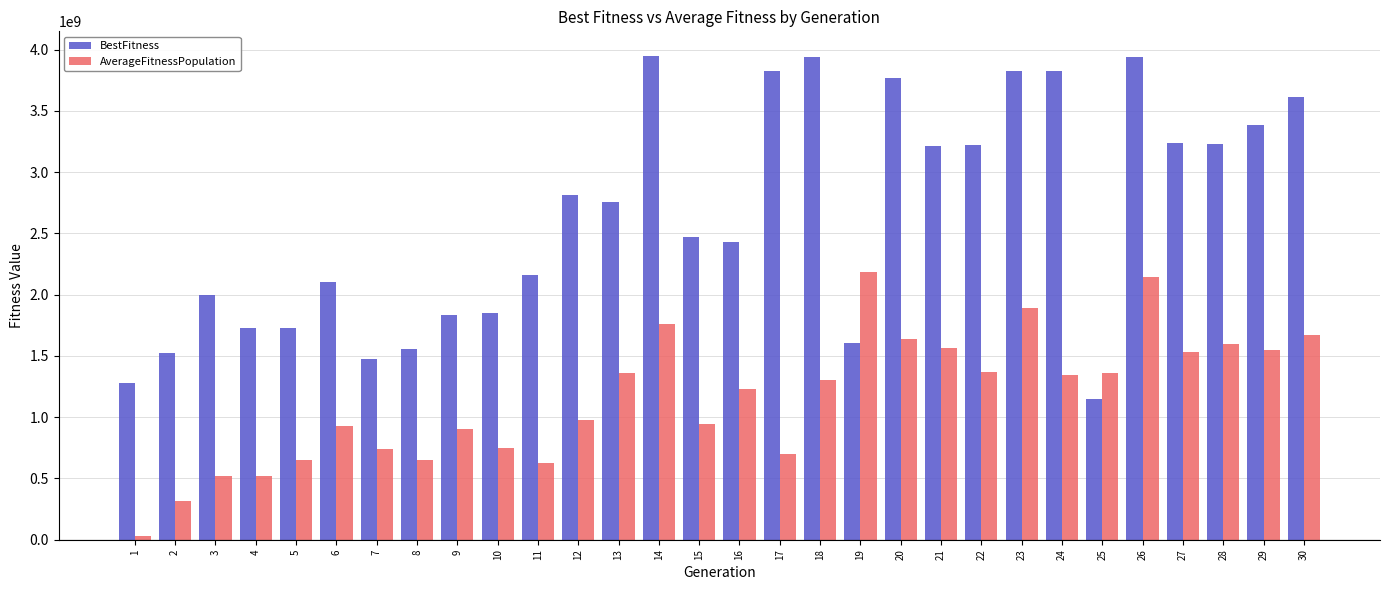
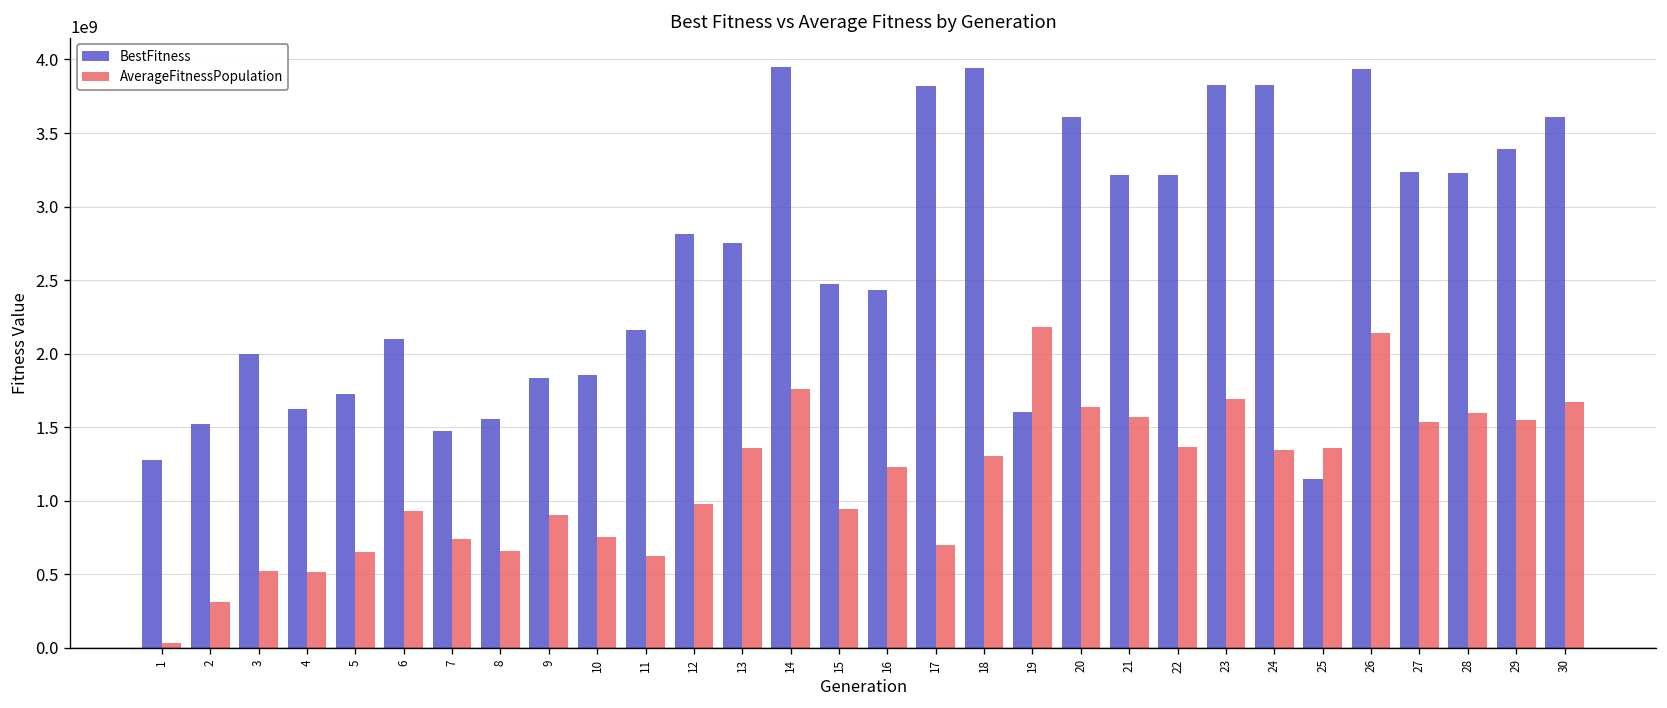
BestFitness, 4: 1720000000 -> 1620000000
BestFitness, 20: 3770000000 -> 3610000000
AverageFitnessPopulation, 23: 1890000000 -> 1690000000
